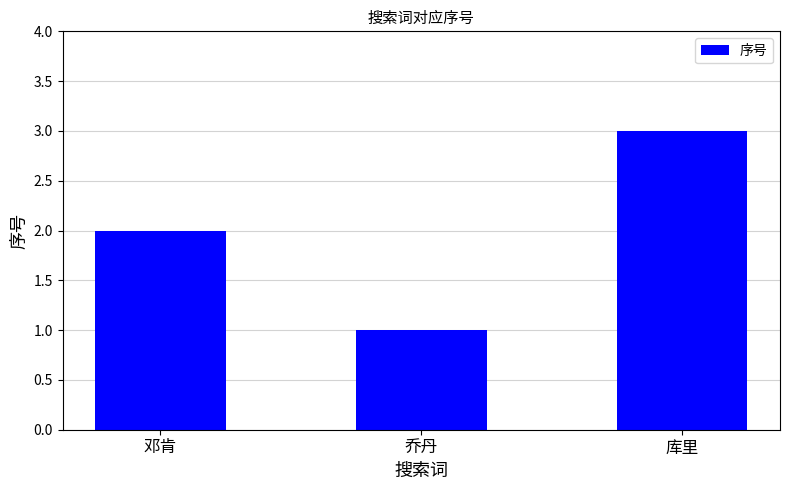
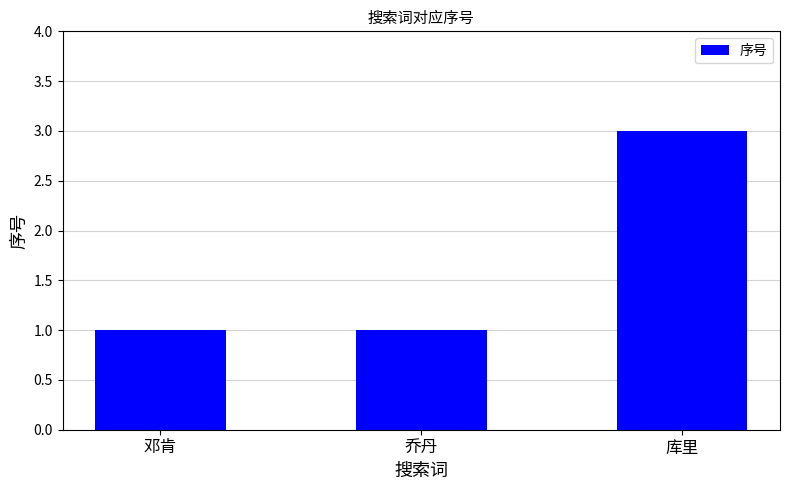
邓肯: 2 -> 1
